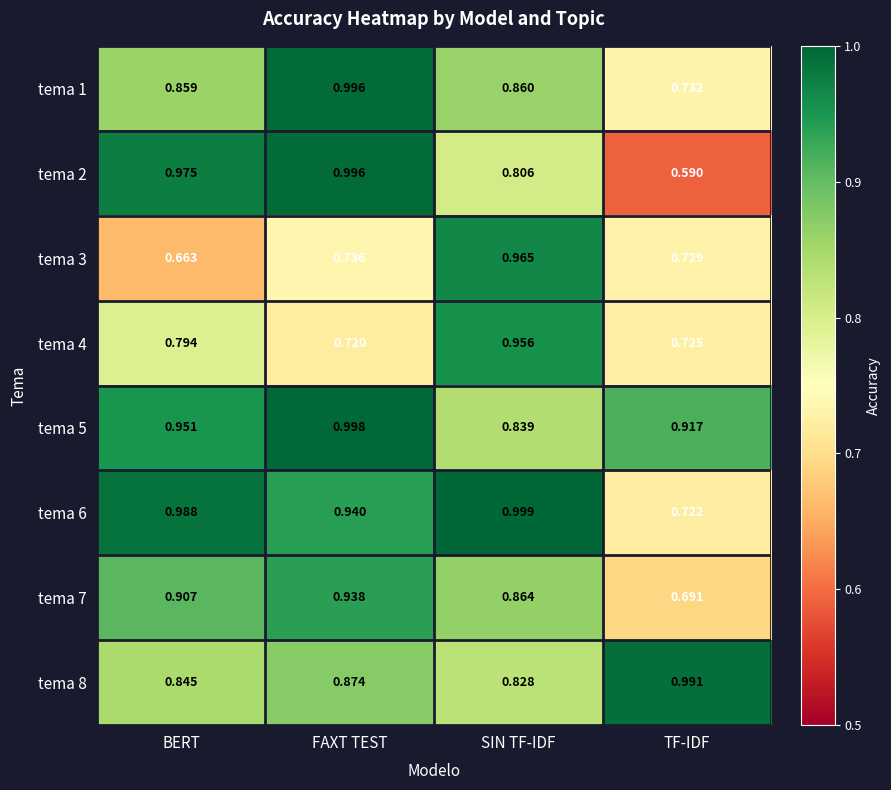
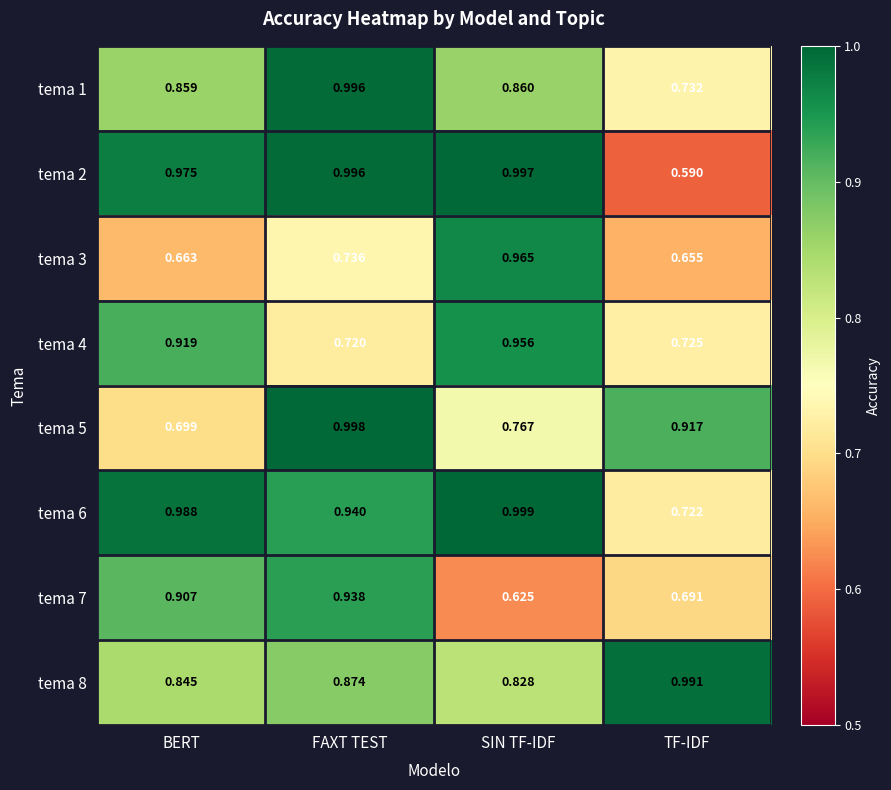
tema 2, SIN TF-IDF: 0.806 -> 0.997
tema 3, TF-IDF: 0.729 -> 0.655
tema 4, BERT: 0.794 -> 0.919
tema 5, BERT: 0.951 -> 0.699
tema 5, SIN TF-IDF: 0.839 -> 0.767
tema 7, SIN TF-IDF: 0.864 -> 0.625
